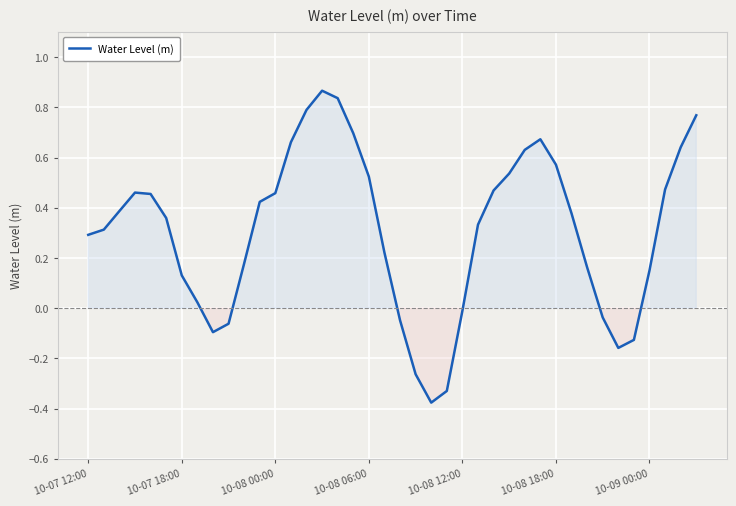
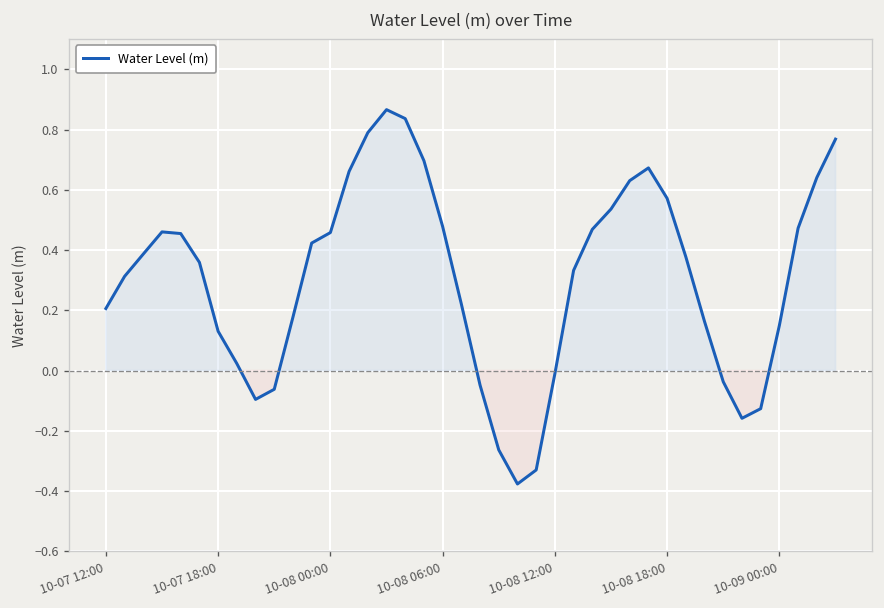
10-07 12:00: 0.29 -> 0.21
10-08 06:00: 0.52 -> 0.48
